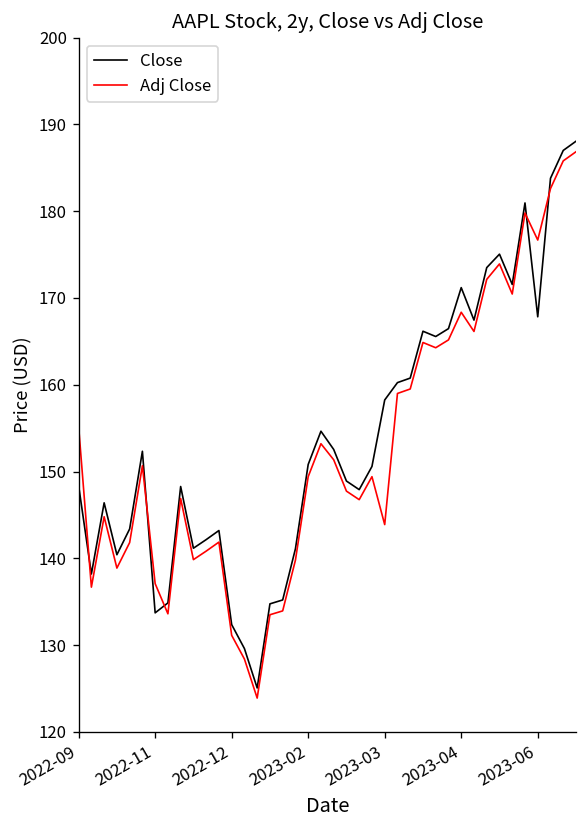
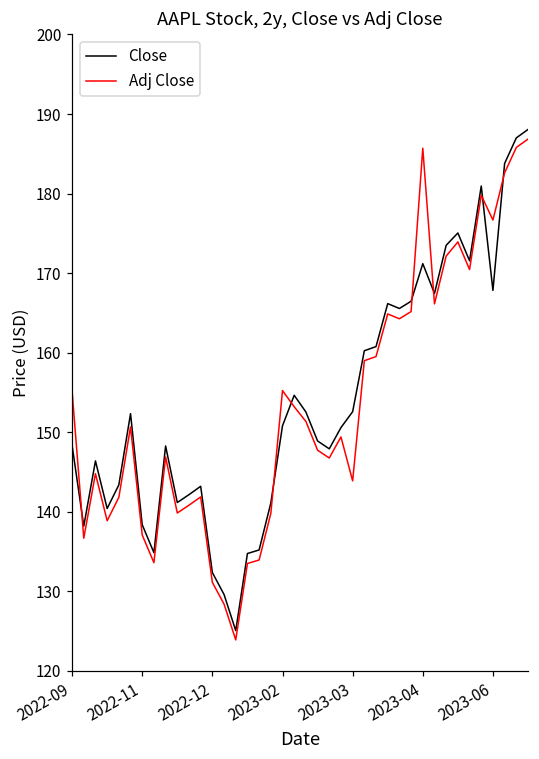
Close, 2022-11: 134 -> 138
Adj Close, 2023-02: 149 -> 155
Close, 2023-03: 158 -> 153
Adj Close, 2023-04: 168 -> 186
